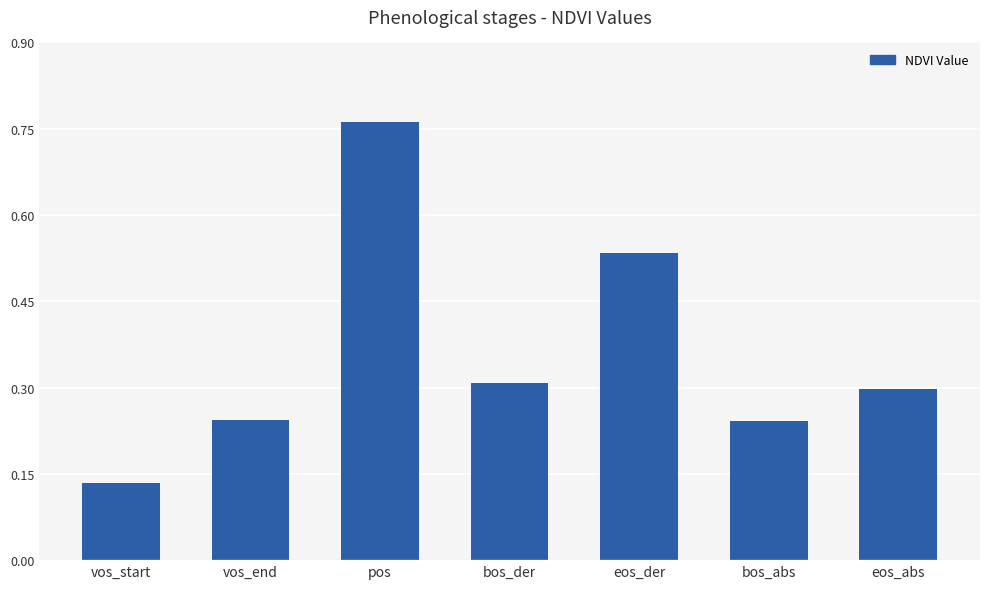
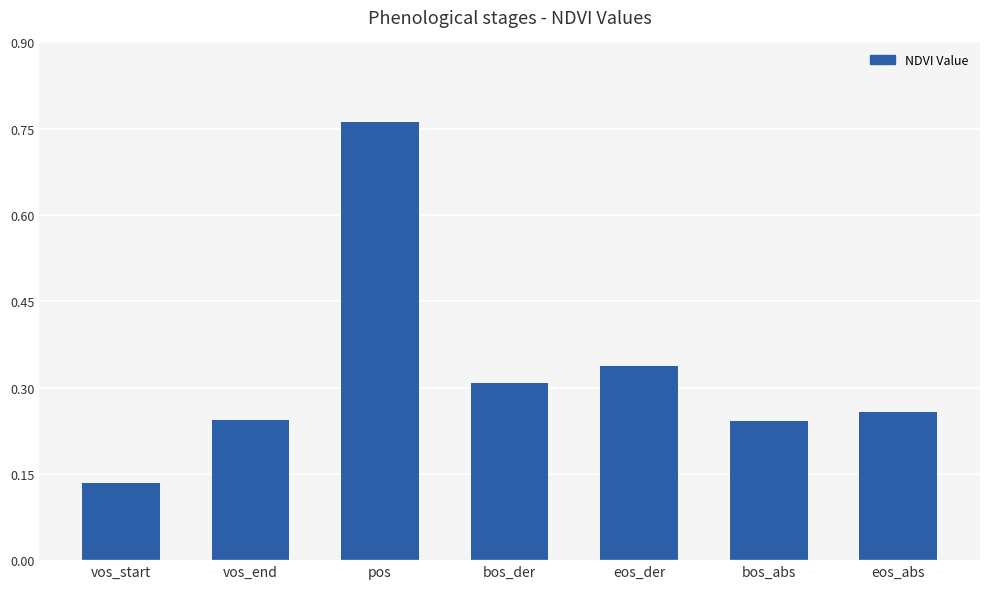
eos_der: 0.53 -> 0.34
eos_abs: 0.30 -> 0.26
